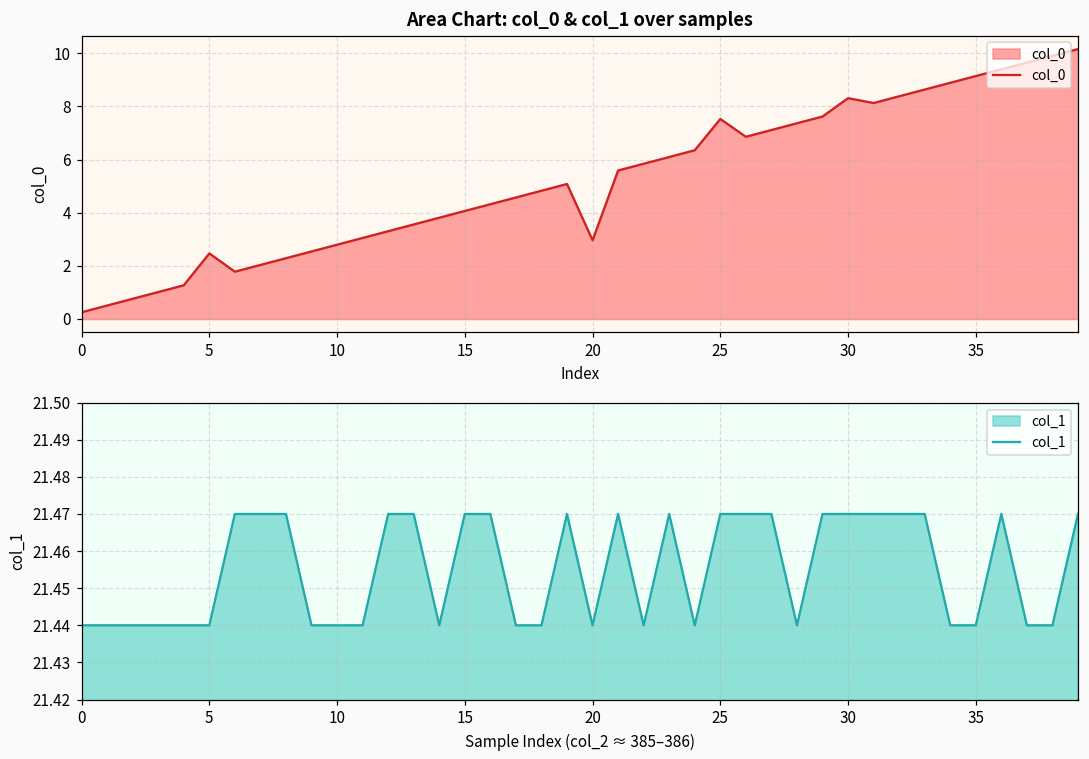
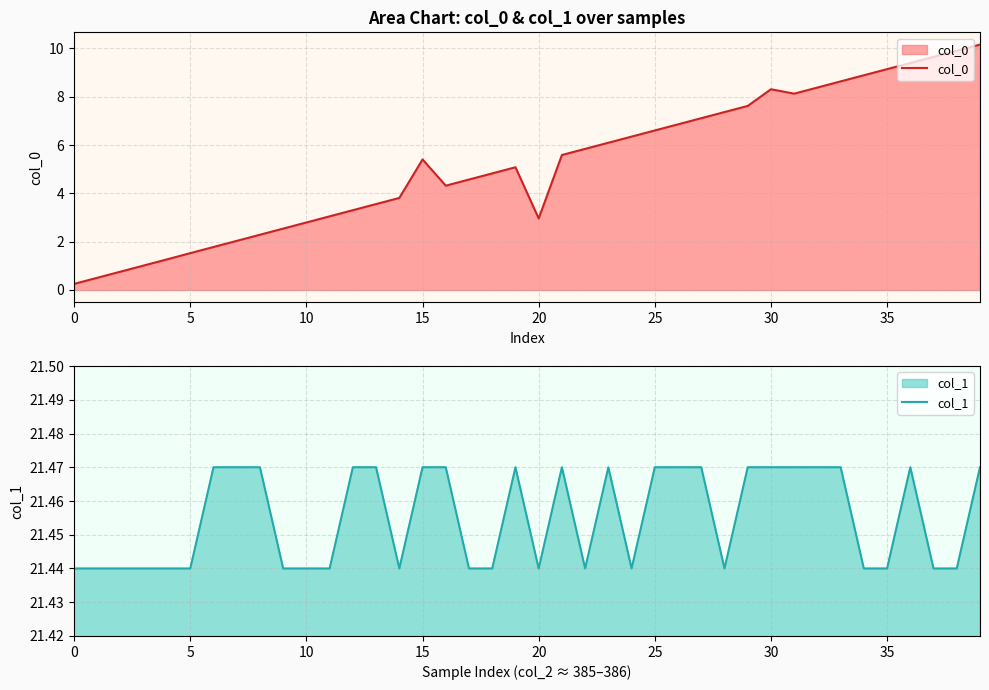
Area Chart: col_0 & col_1 over samples, 5: 2.5 -> 1.5
Area Chart: col_0 & col_1 over samples, 15: 4.1 -> 5.4
Area Chart: col_0 & col_1 over samples, 25: 7.5 -> 6.6
